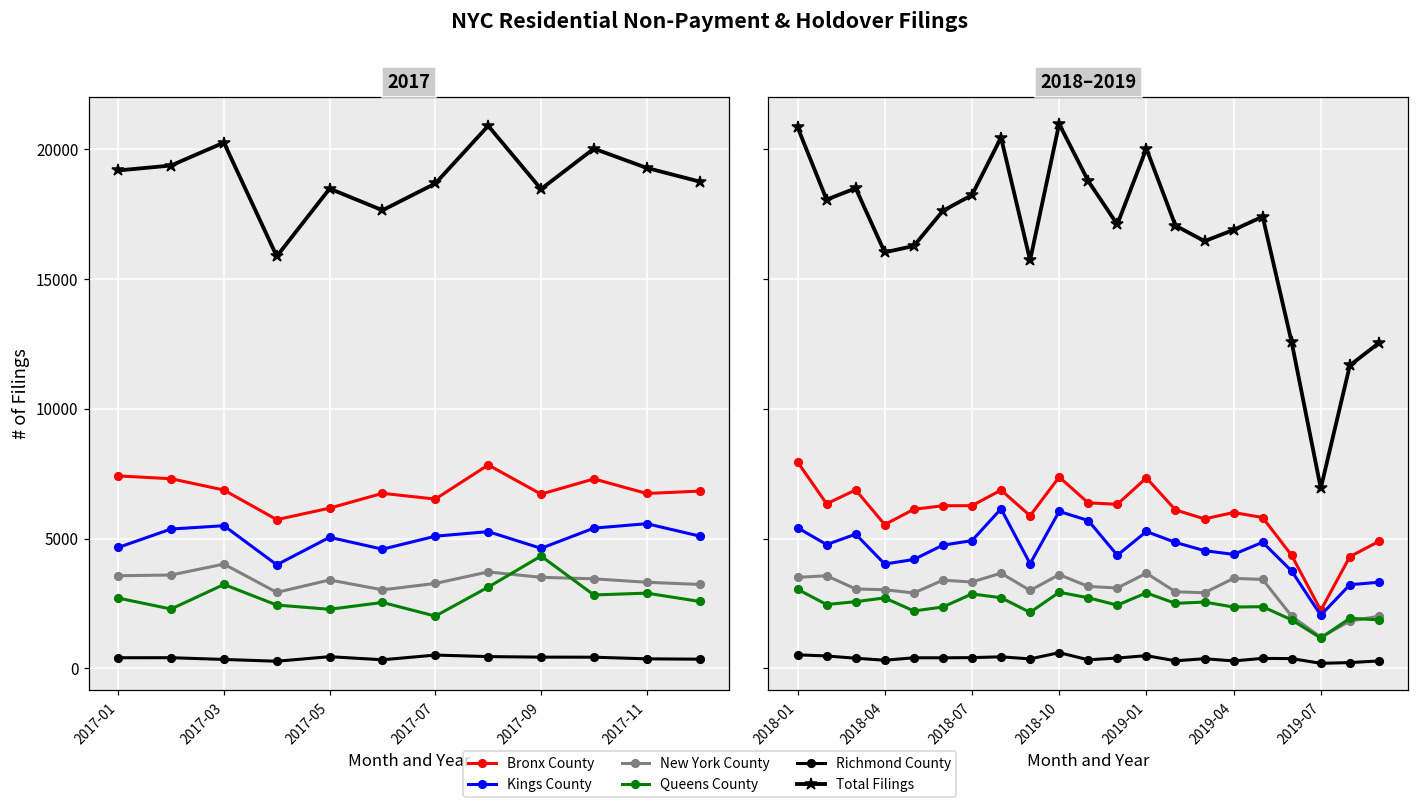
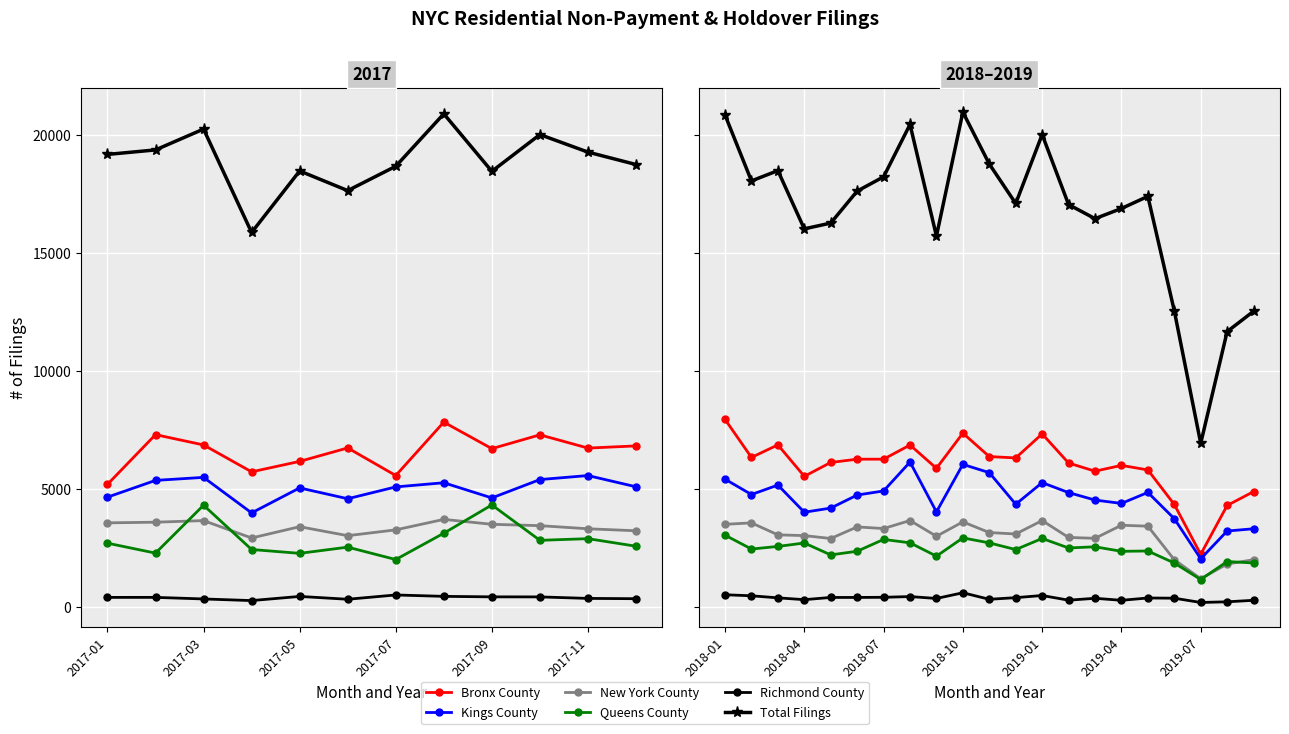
2017, Bronx County, 2017-01: 7400 -> 5200
2017, New York County, 2017-03: 4000 -> 3700
2017, Queens County, 2017-03: 3200 -> 4300
2017, Bronx County, 2017-07: 6500 -> 5600
